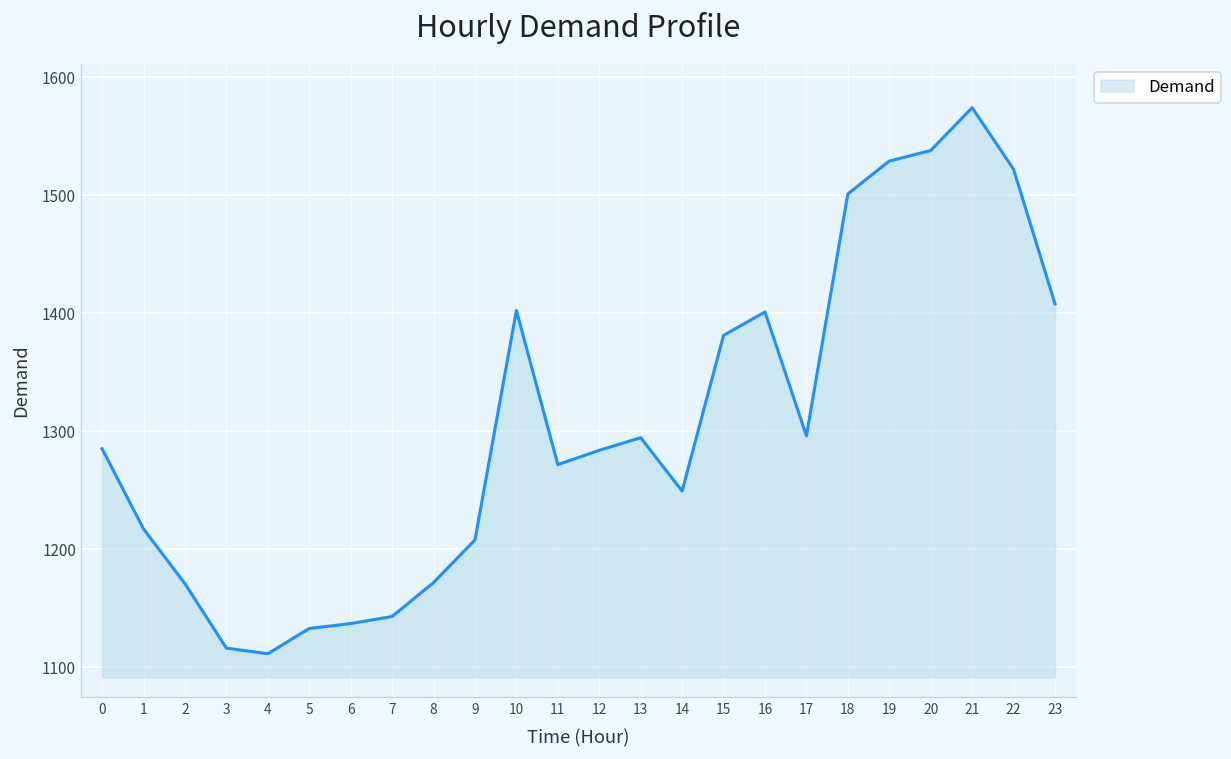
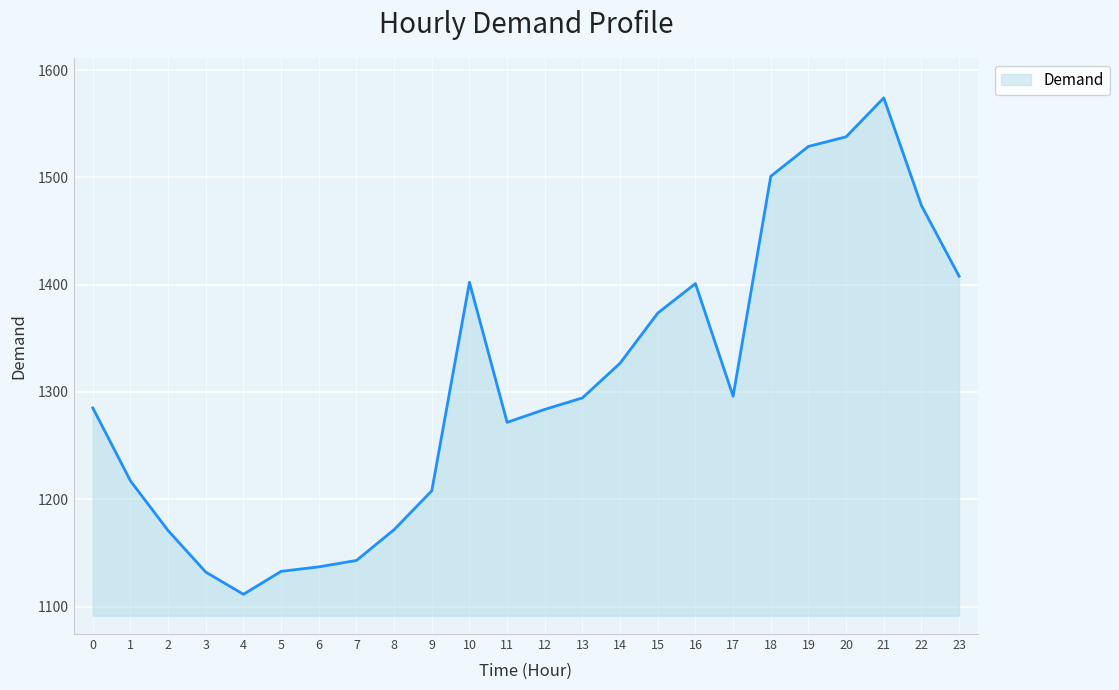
3: 1116 -> 1132
14: 1249 -> 1327
15: 1381 -> 1374
22: 1522 -> 1474
